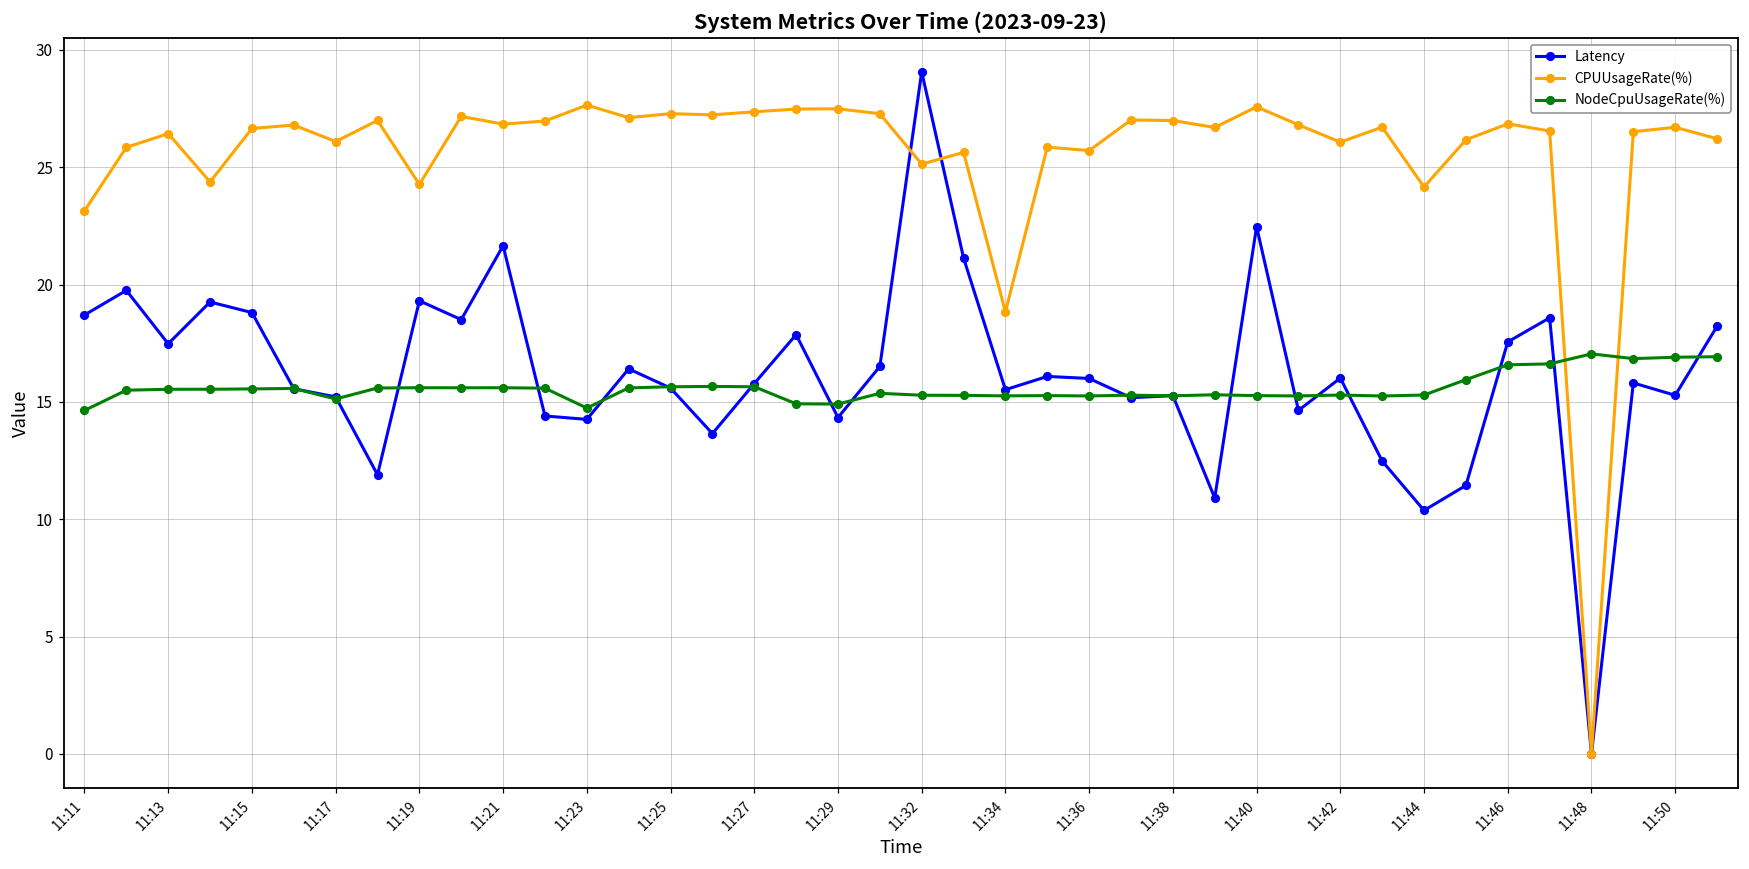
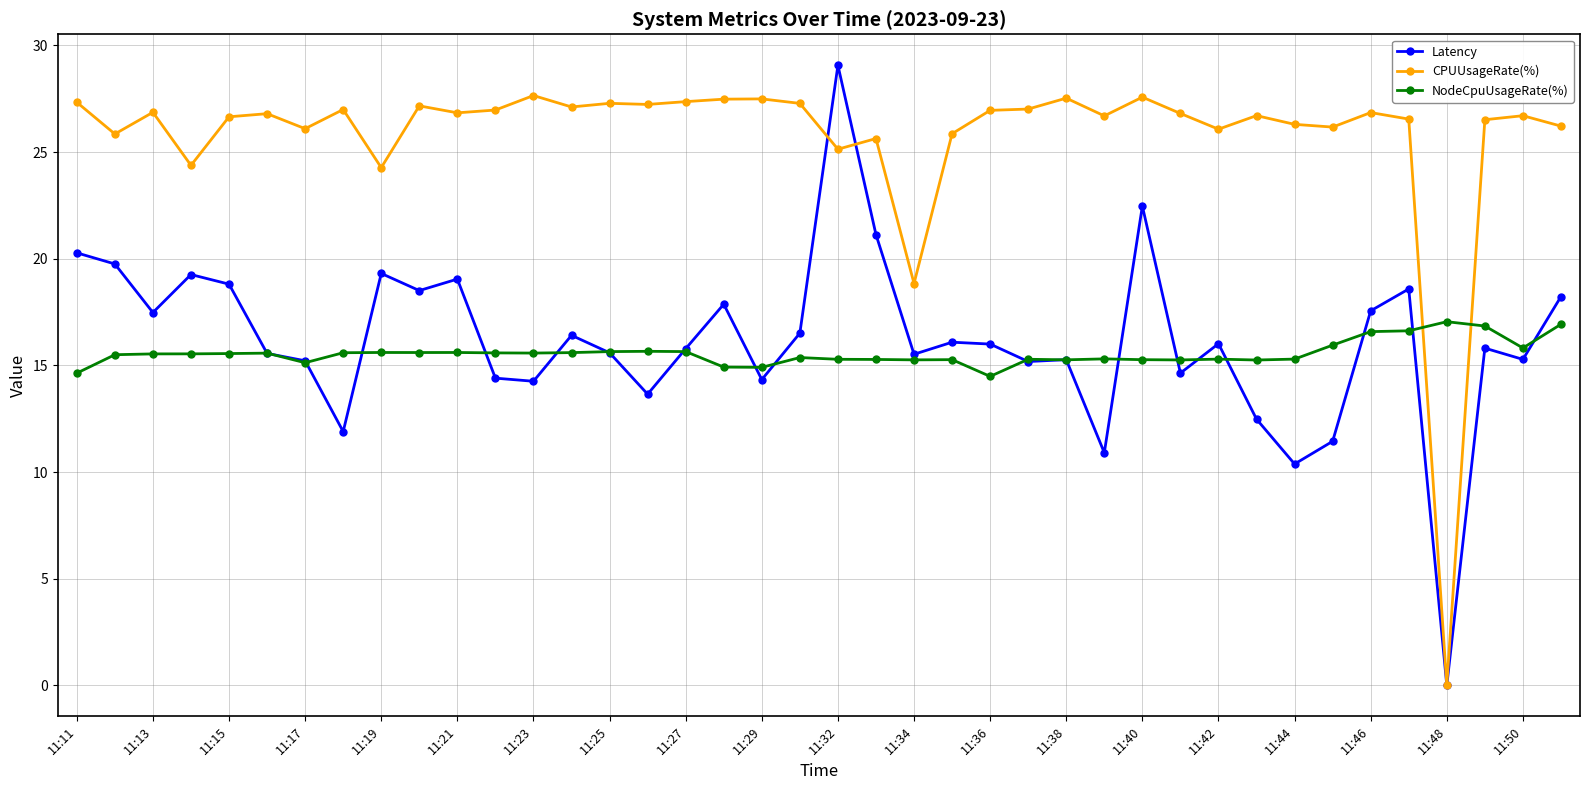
Latency, 11:11: 18.7 -> 20.3
CPUUsageRate(%), 11:11: 23.1 -> 27.3
CPUUsageRate(%), 11:13: 26.4 -> 26.9
Latency, 11:21: 21.7 -> 19.0
NodeCpuUsageRate(%), 11:23: 14.7 -> 15.6
CPUUsageRate(%), 11:36: 25.7 -> 27.0
NodeCpuUsageRate(%), 11:36: 15.3 -> 14.5
CPUUsageRate(%), 11:38: 27.0 -> 27.5
CPUUsageRate(%), 11:44: 24.2 -> 26.3
NodeCpuUsageRate(%), 11:50: 16.9 -> 15.8
